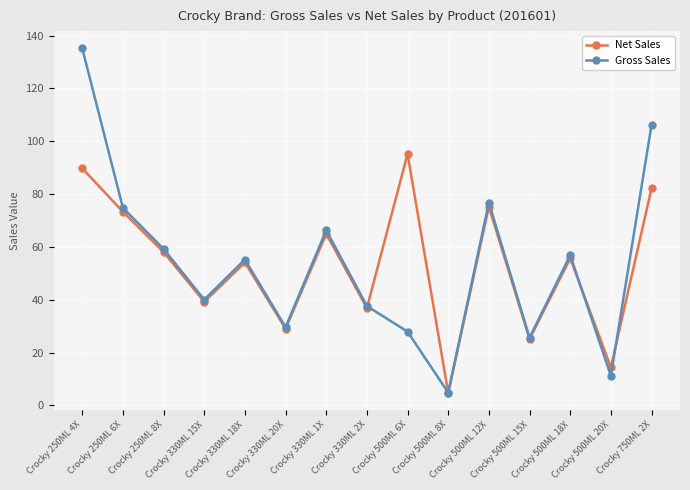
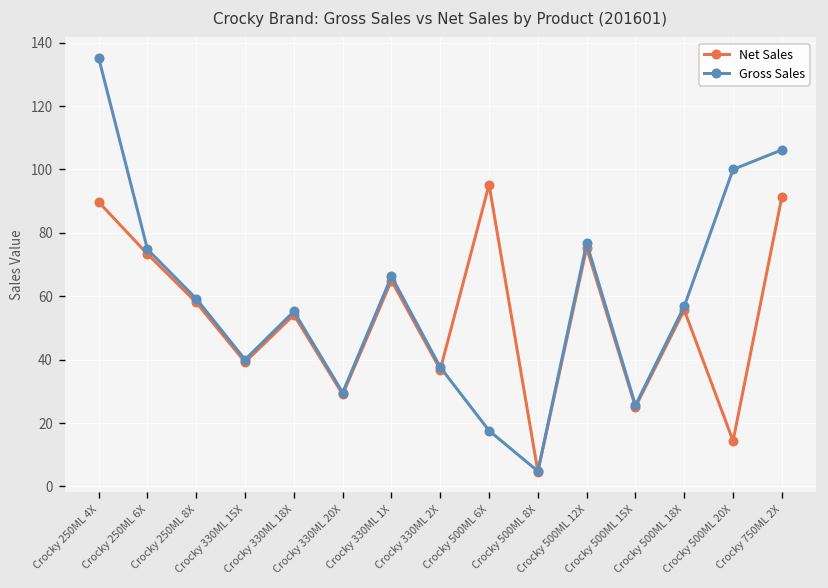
Gross Sales, Crocky 500ML 6X: 28 -> 18
Gross Sales, Crocky 500ML 20X: 11 -> 100
Net Sales, Crocky 750ML 2X: 82 -> 91
